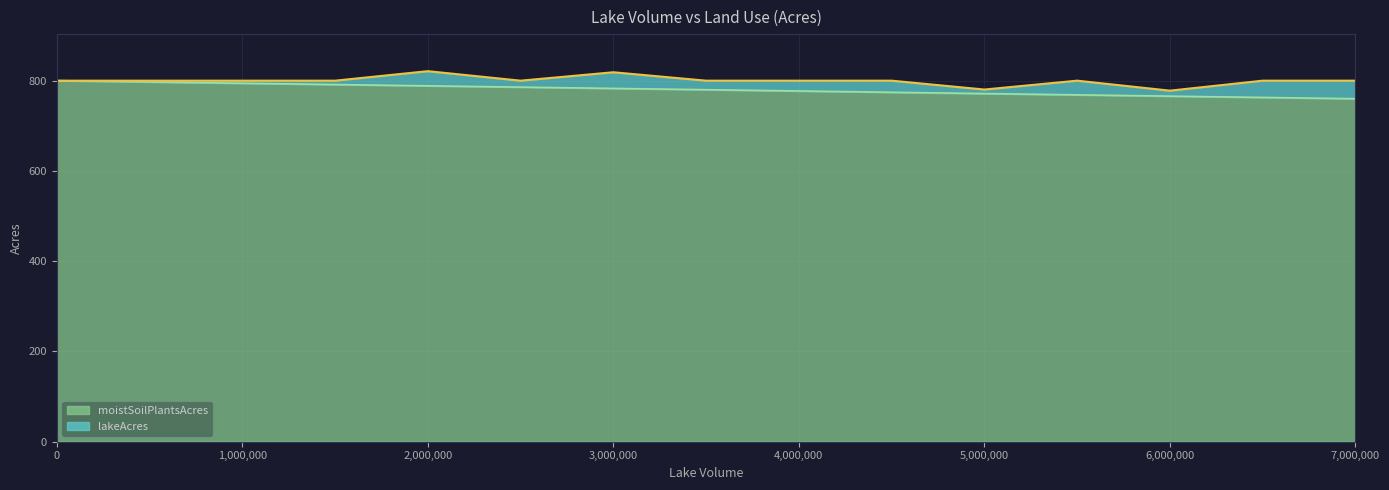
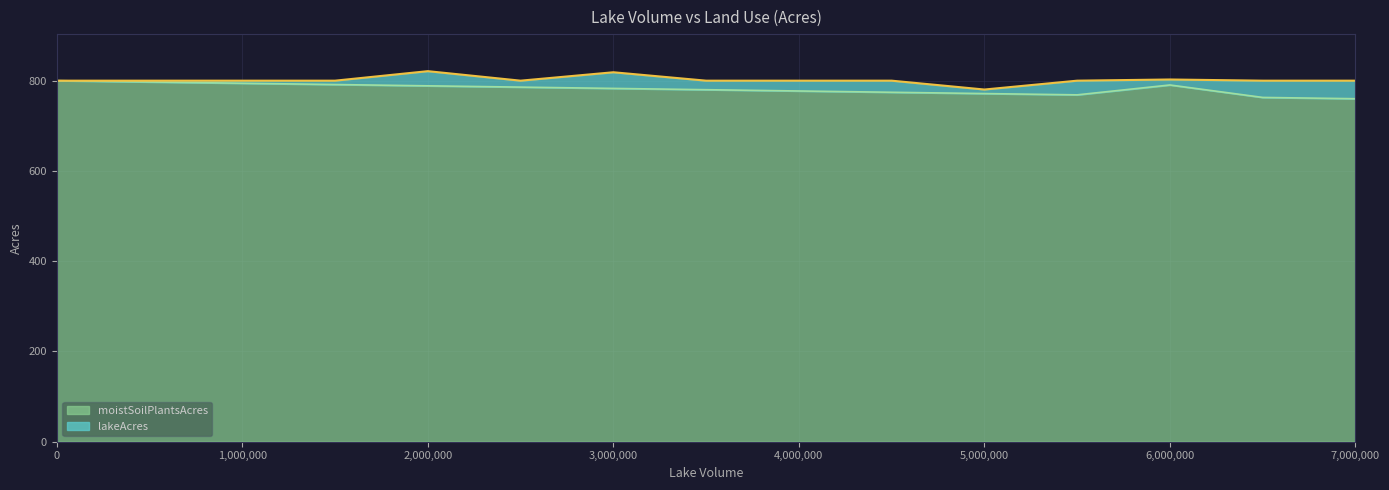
moistSoilPlantsAcres, 6,000,000: 770 -> 790
